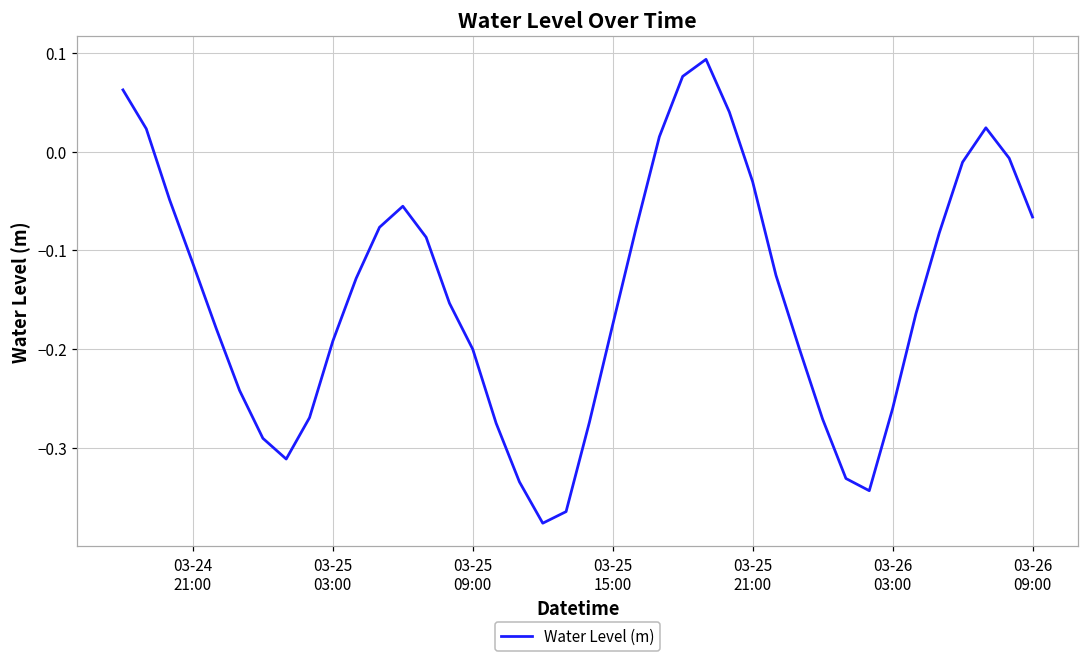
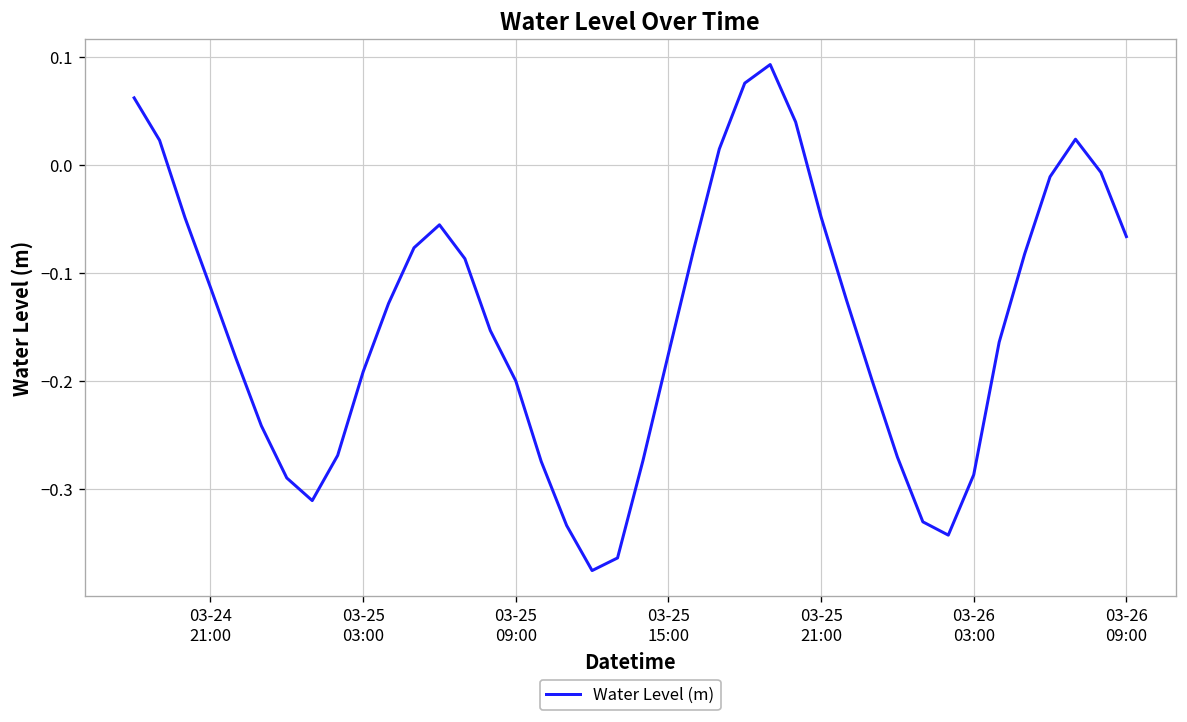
03-25 21:00: -0.03 -> -0.05
03-26 03:00: -0.26 -> -0.29
